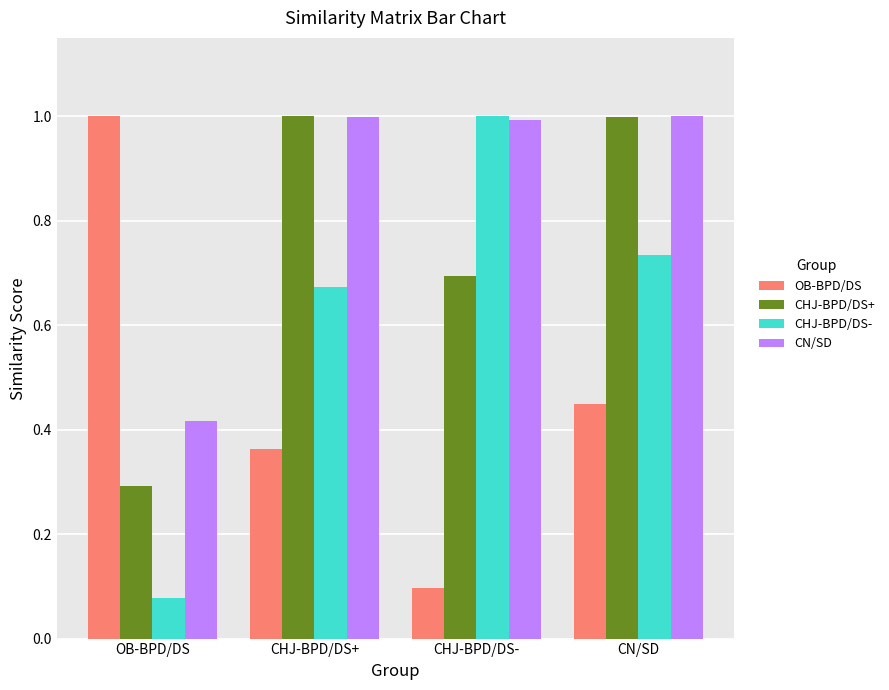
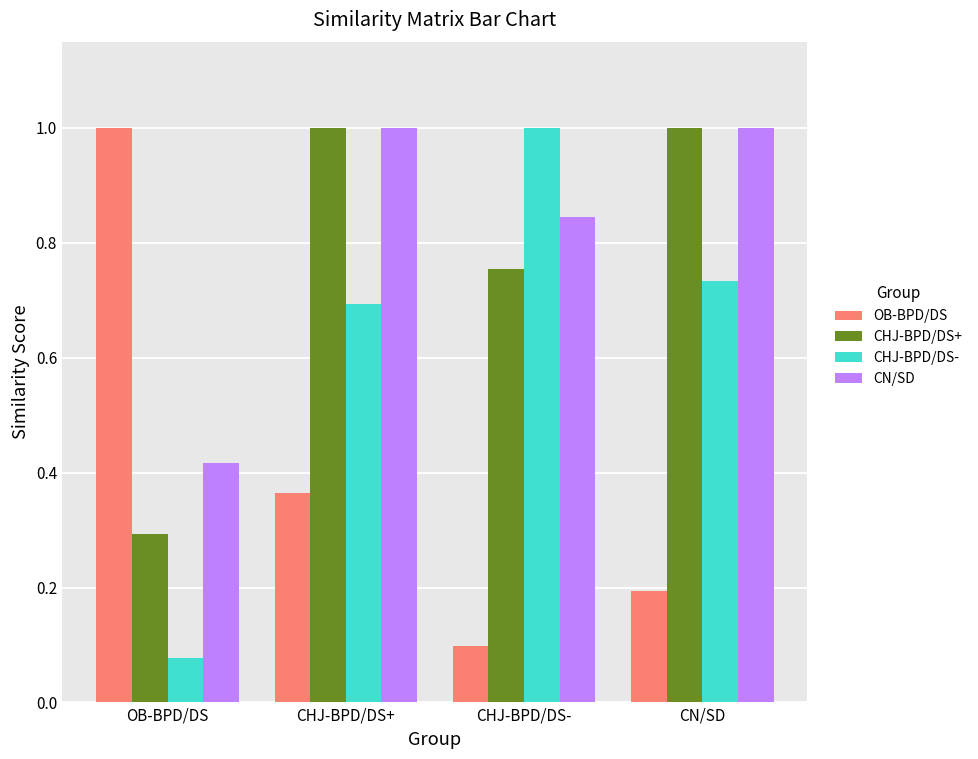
CHJ-BPD/DS-, CHJ-BPD/DS+: 0.67 -> 0.69
CHJ-BPD/DS+, CHJ-BPD/DS-: 0.69 -> 0.75
CN/SD, CHJ-BPD/DS-: 0.99 -> 0.85
OB-BPD/DS, CN/SD: 0.45 -> 0.19
